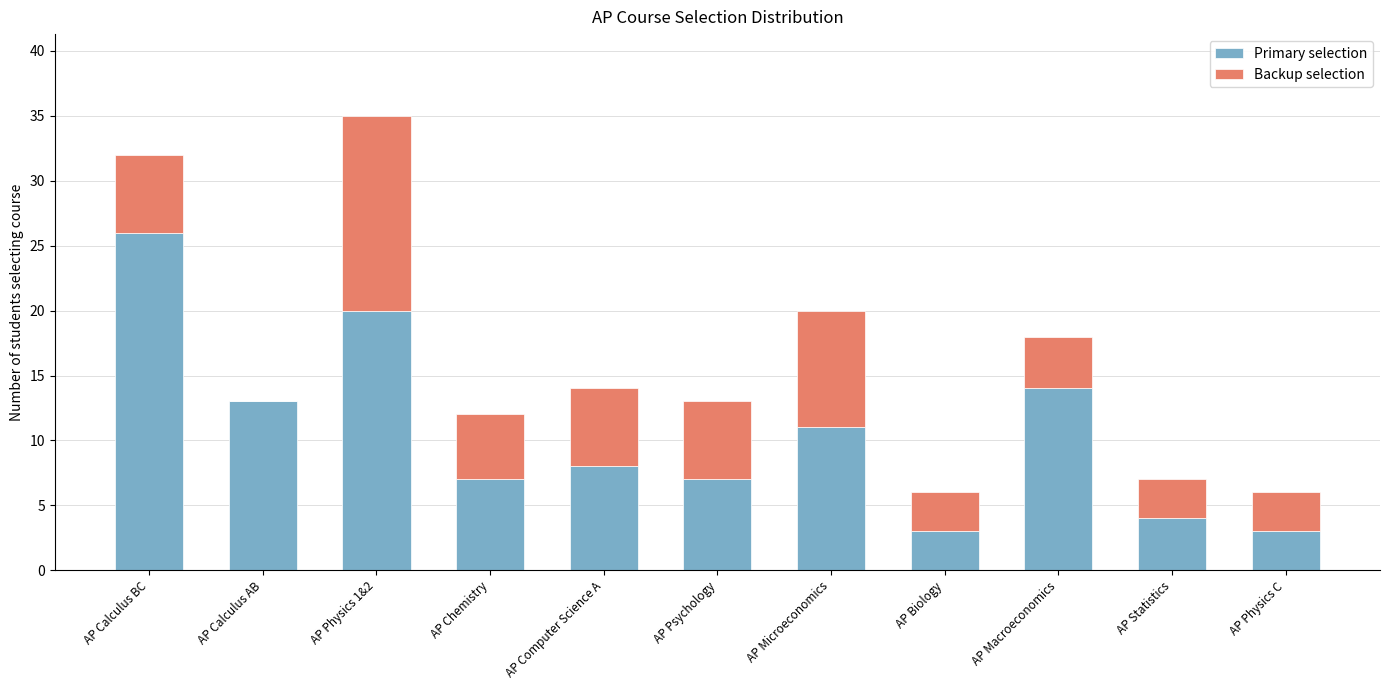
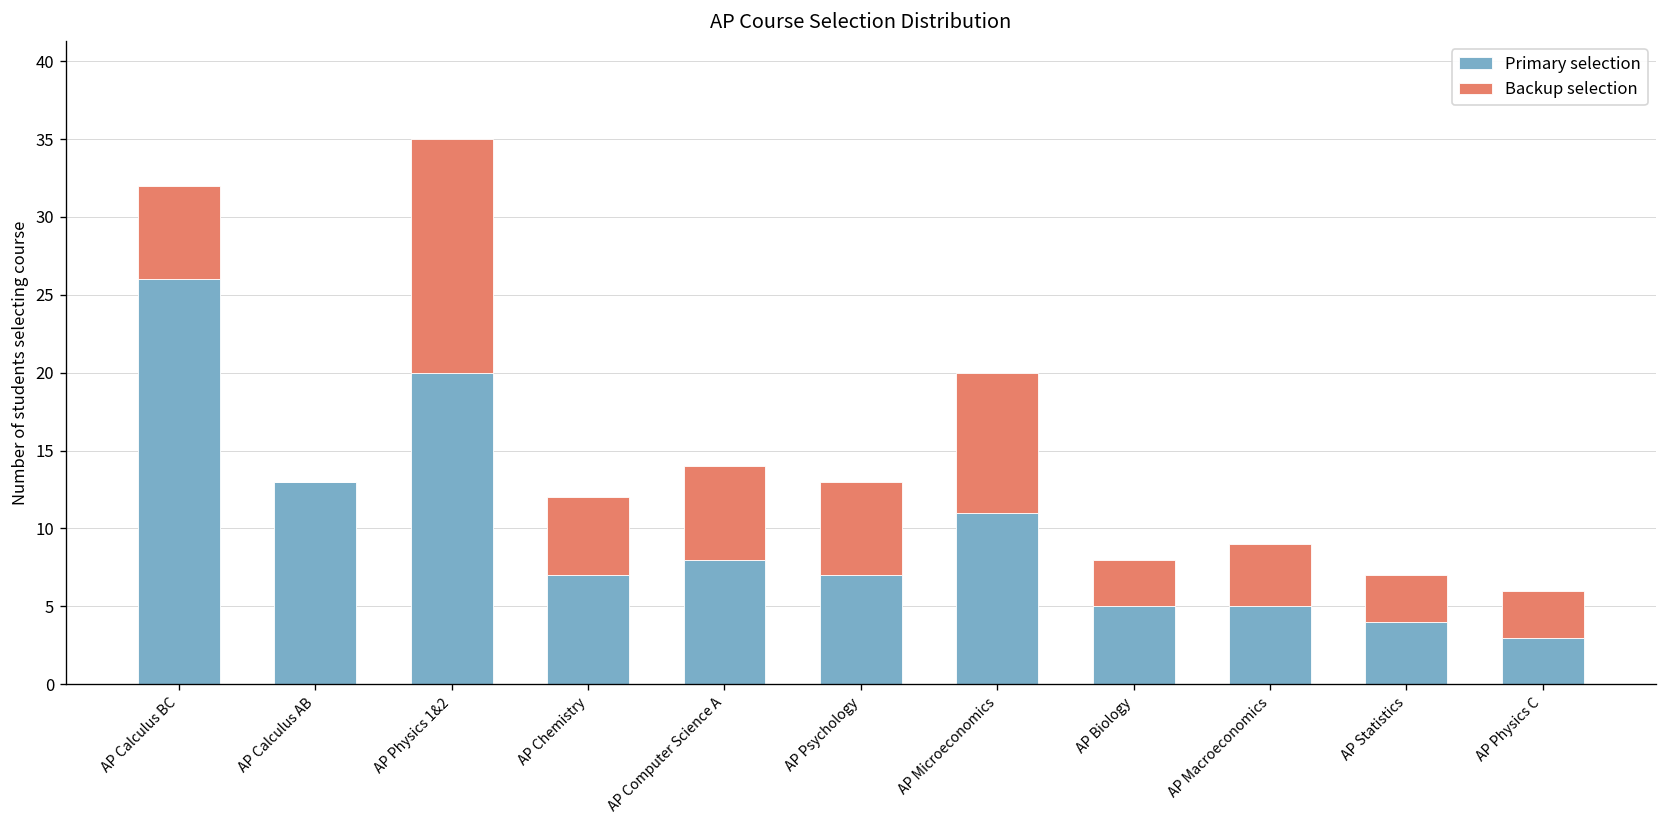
Primary selection, AP Biology: 3 -> 5
Primary selection, AP Macroeconomics: 14 -> 5
